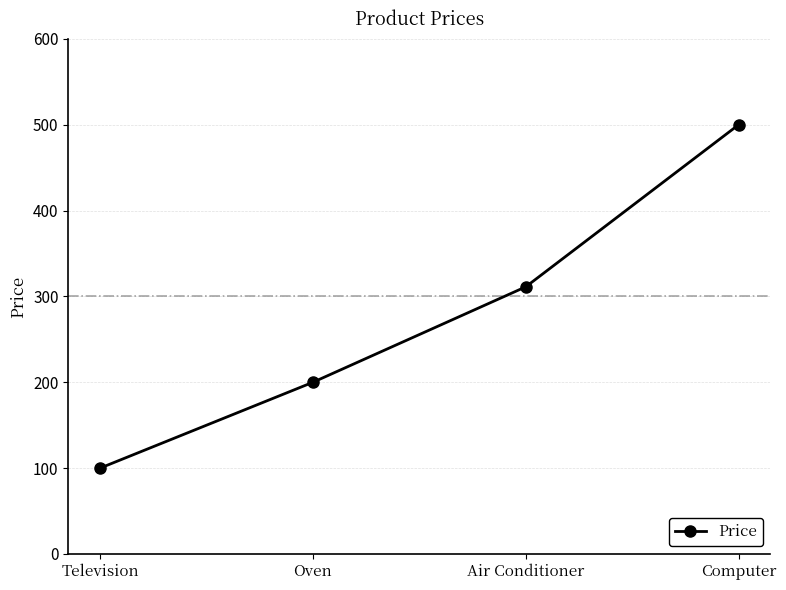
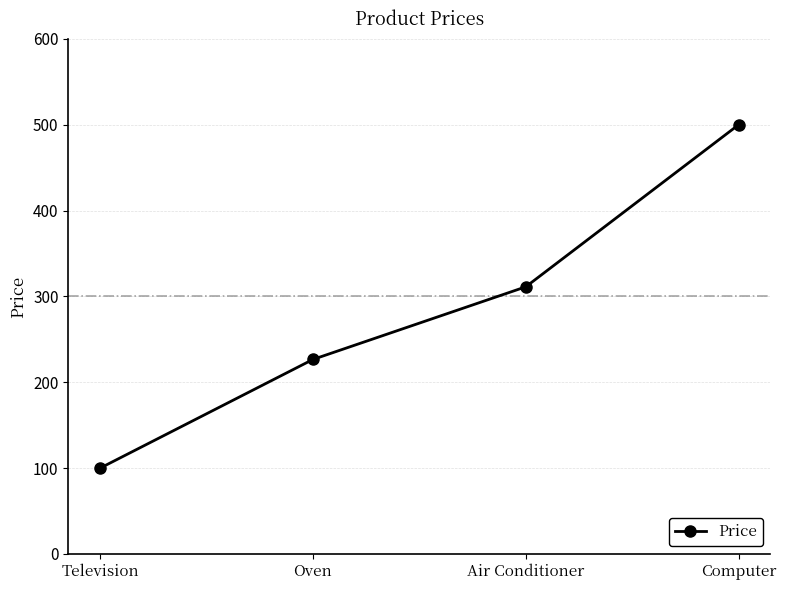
Oven: 200 -> 230
